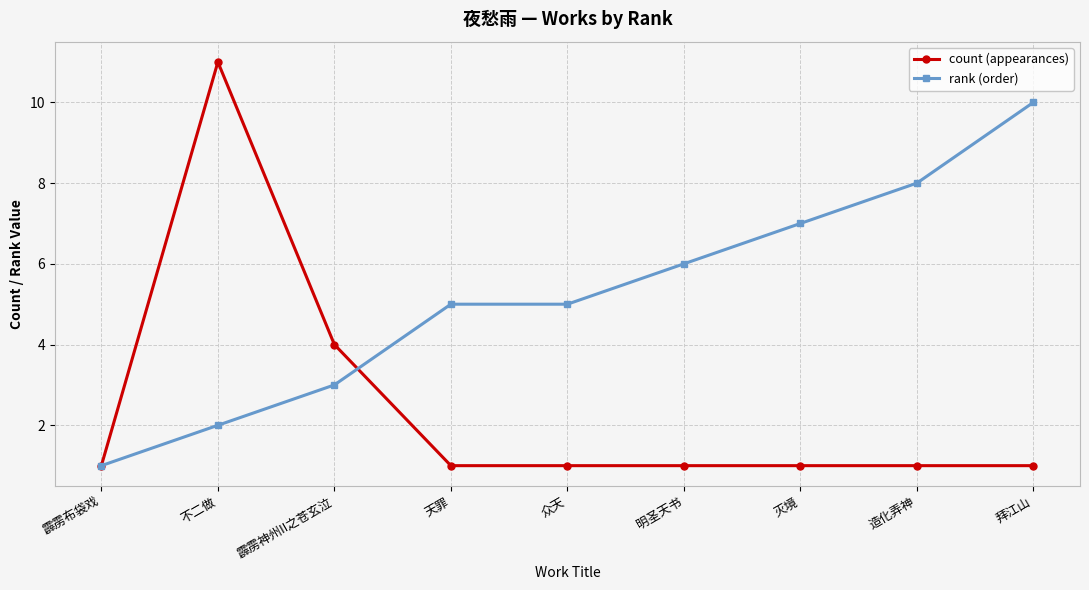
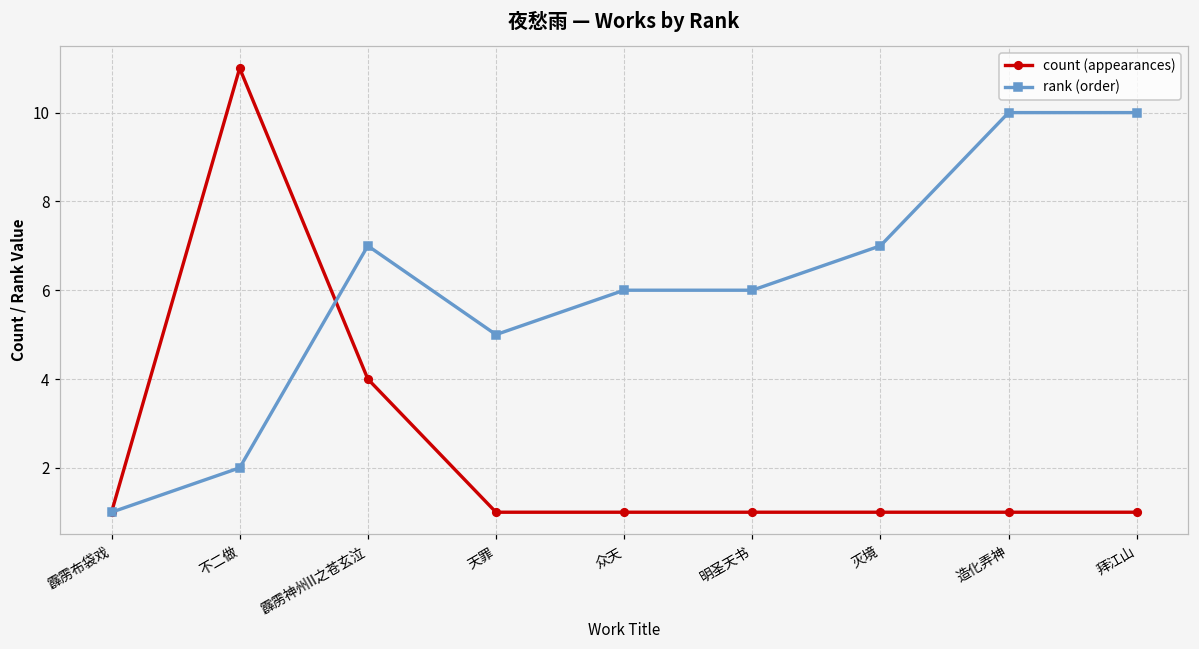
rank (order), 霹雳神州II之苍玄泣: 3 -> 7
rank (order), 众天: 5 -> 6
rank (order), 造化弄神: 8 -> 10
